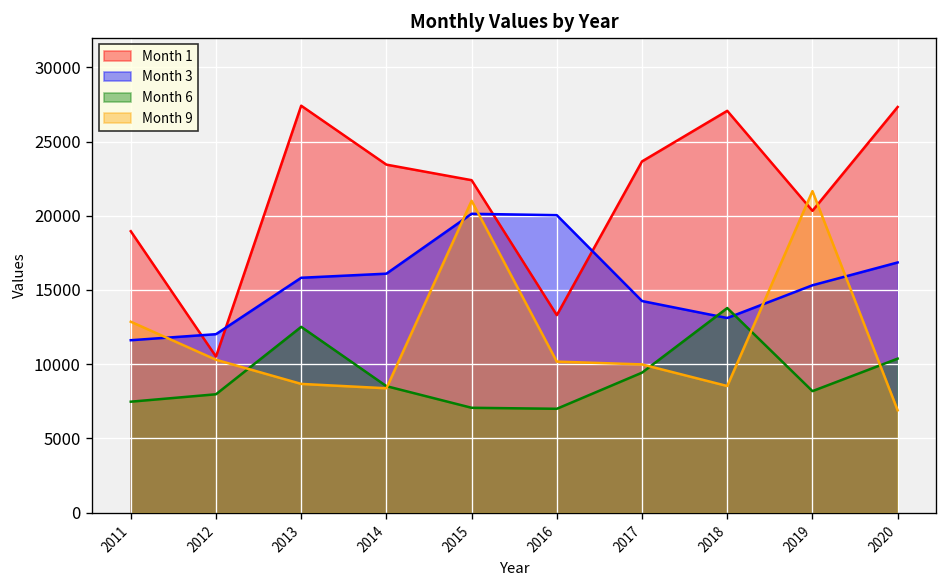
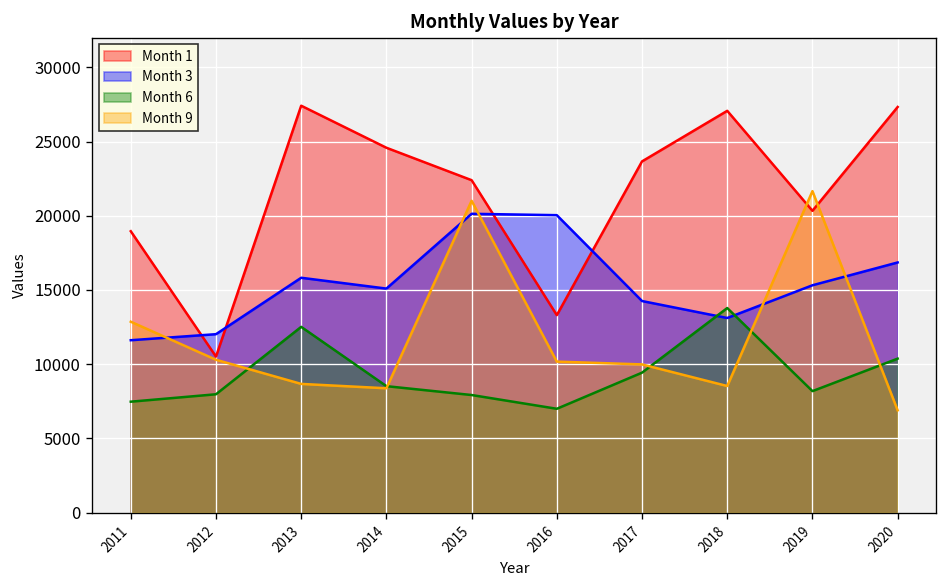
Month 1, 2014: 23400 -> 24600
Month 3, 2014: 16100 -> 15100
Month 6, 2015: 7100 -> 7900
